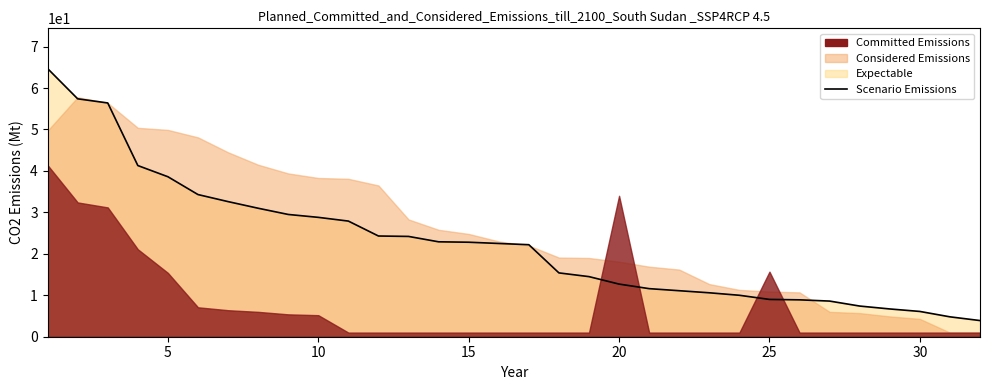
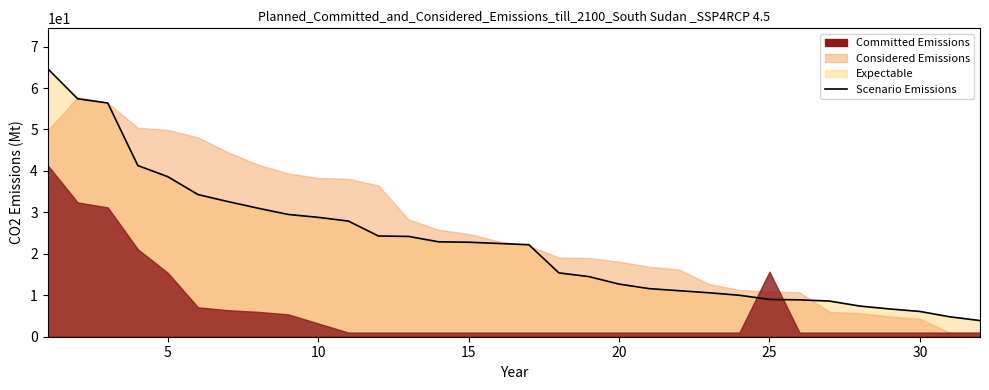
Committed Emissions, 10: 5 -> 3
Committed Emissions, 20: 34 -> 1
